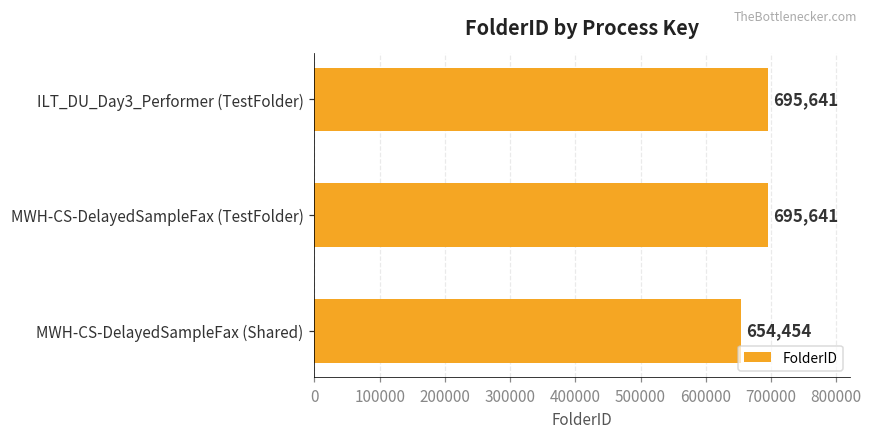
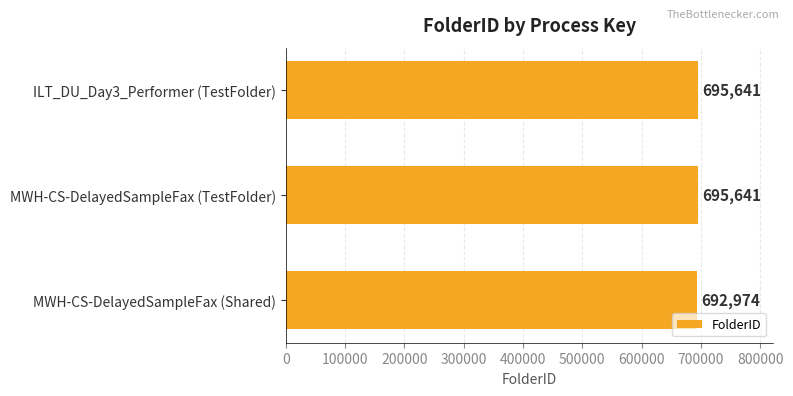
MWH-CS-DelayedSampleFax (Shared): 654,454 -> 692,974
